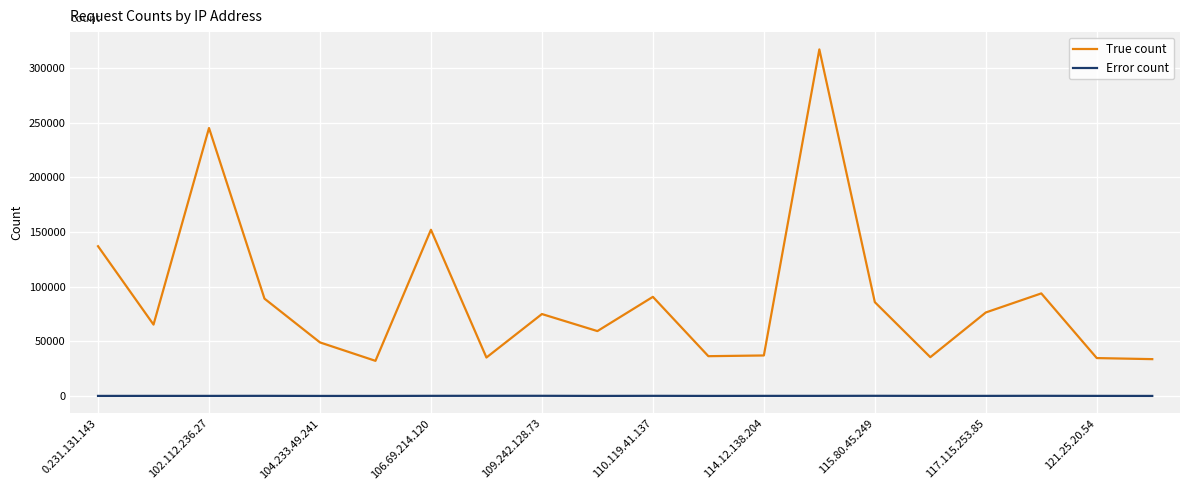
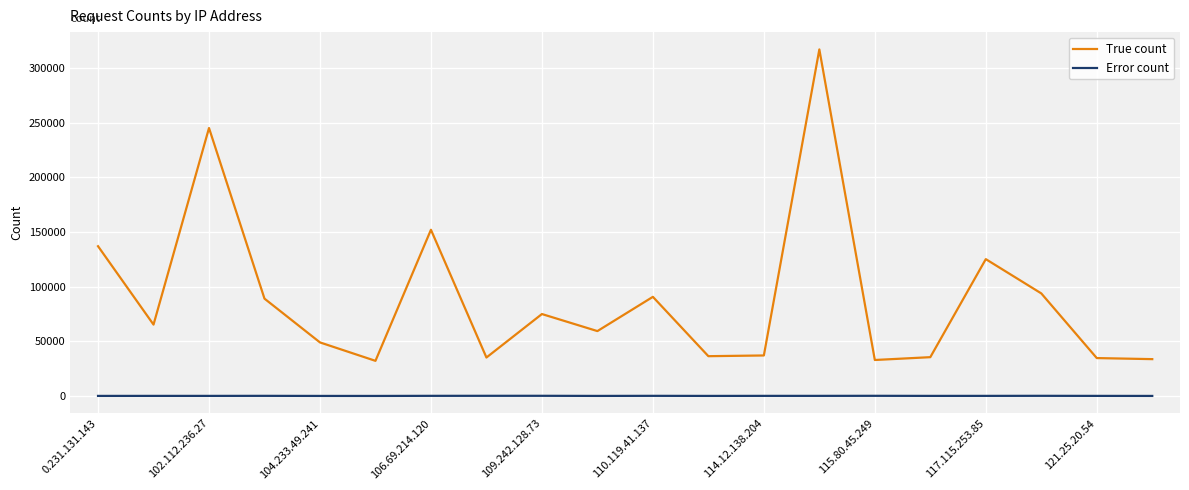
True count, 115.80.45.249: 86000 -> 33000
True count, 117.115.253.85: 76000 -> 125000
